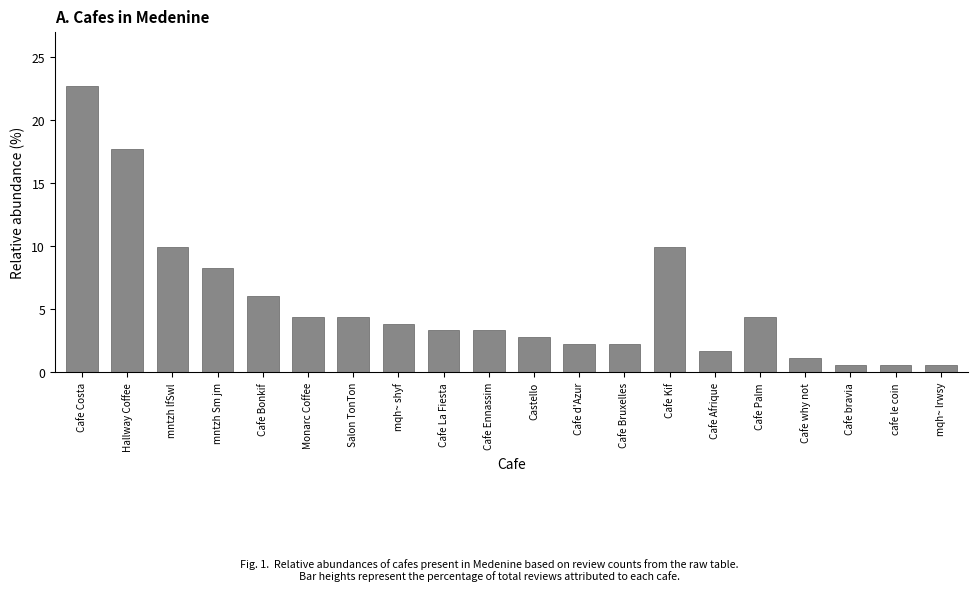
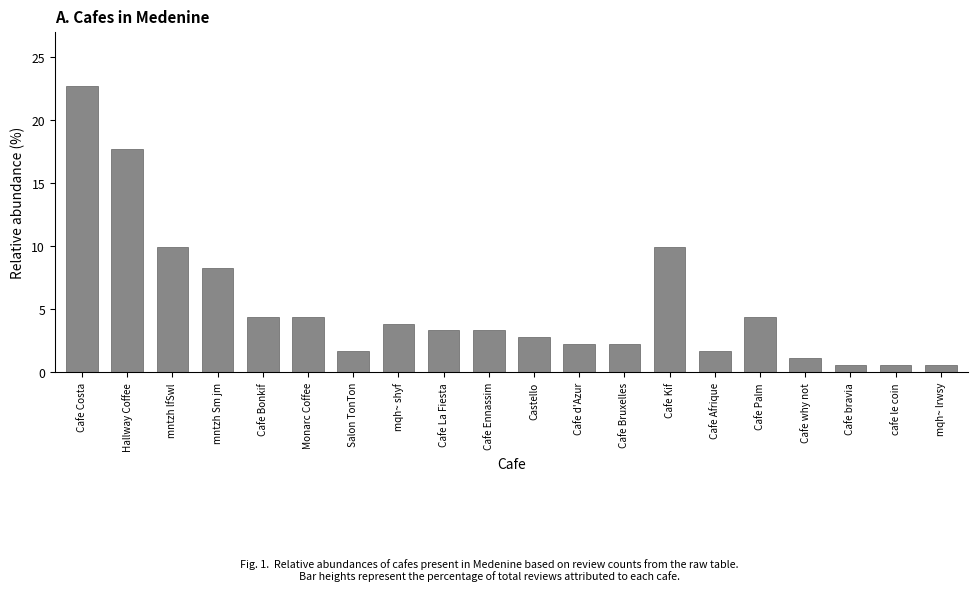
Cafe Bonkif: 6.1 -> 4.4
Salon TonTon: 4.4 -> 1.7
